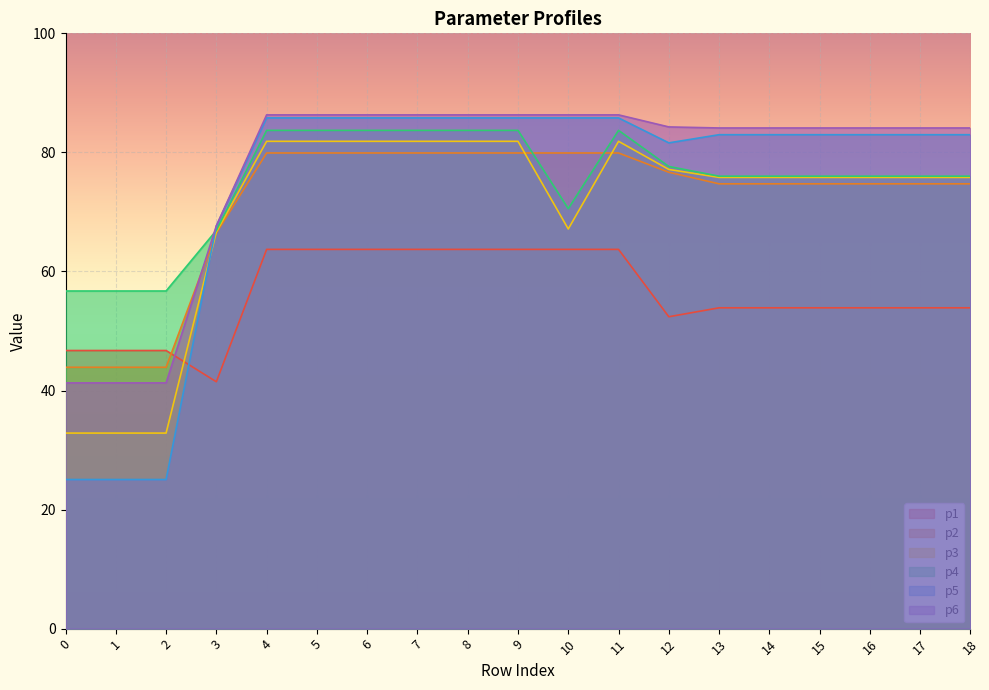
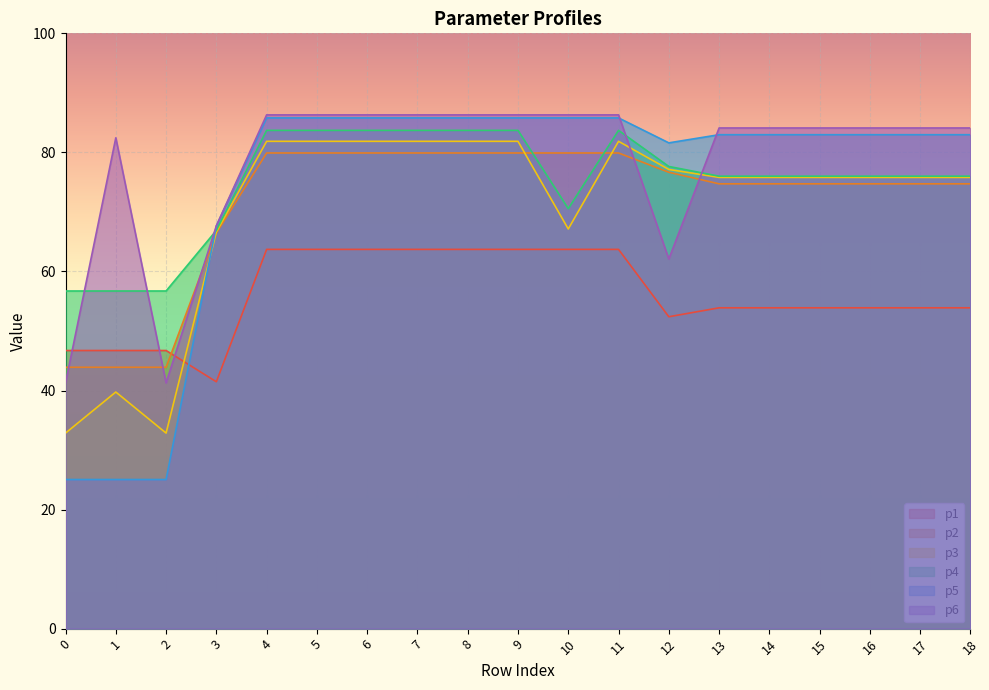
p3, 1: 33 -> 40
p6, 1: 41 -> 82
p6, 12: 84 -> 62
